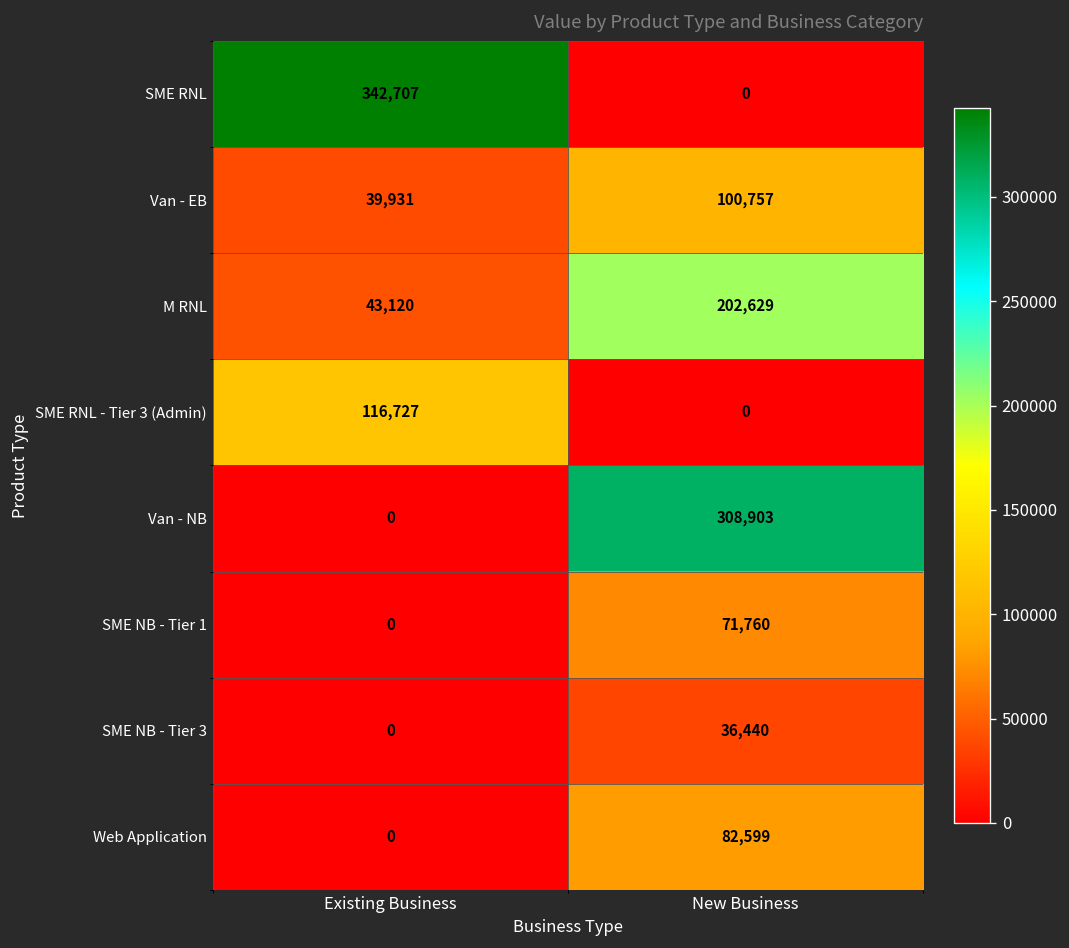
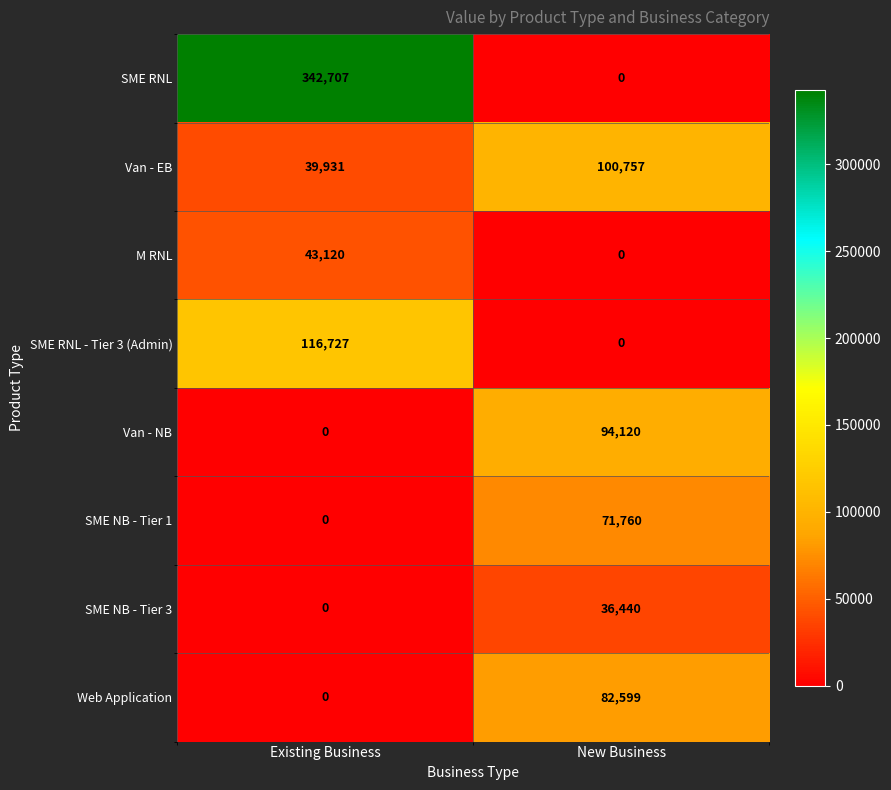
M RNL, New Business: 202,629 -> 0
Van - NB, New Business: 308,903 -> 94,120
